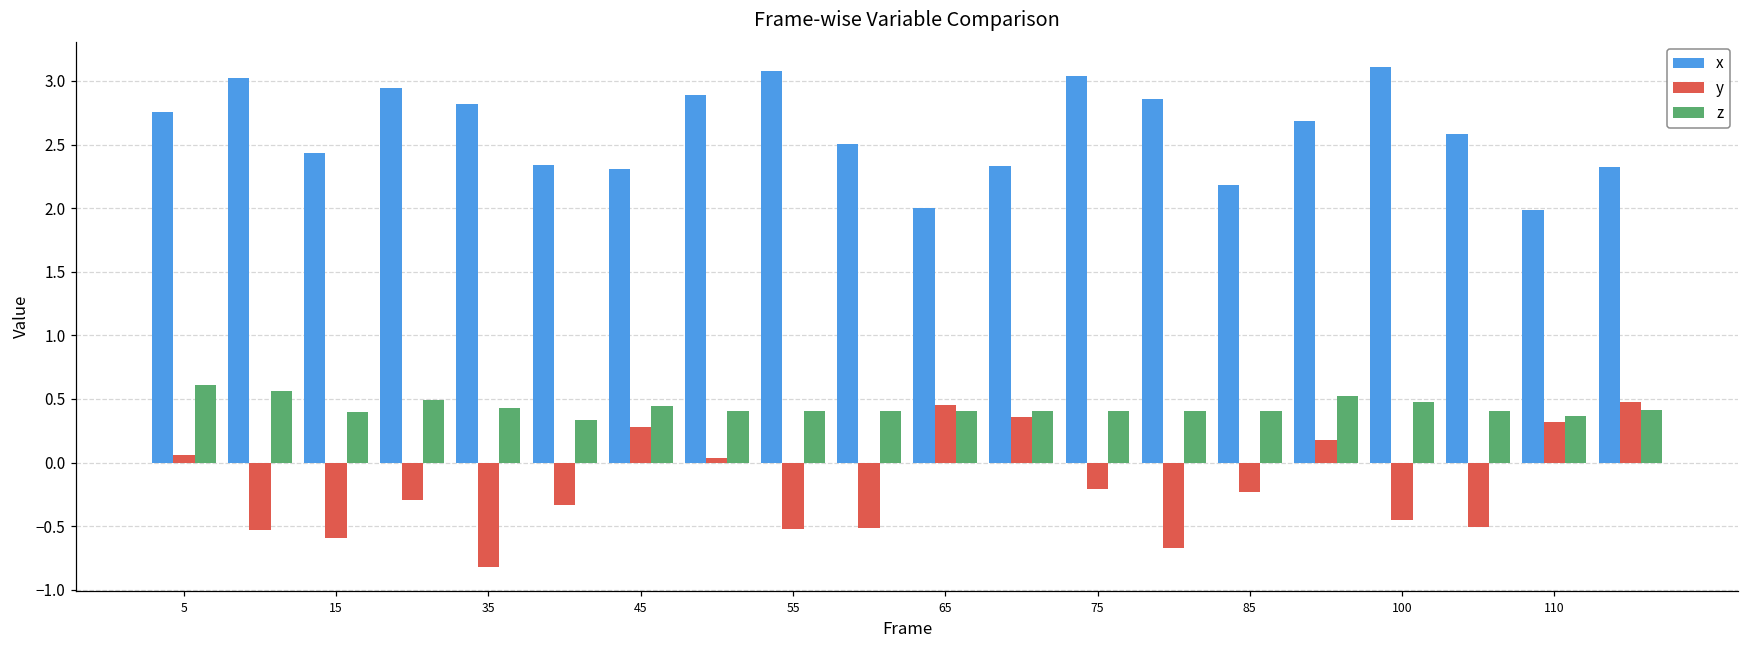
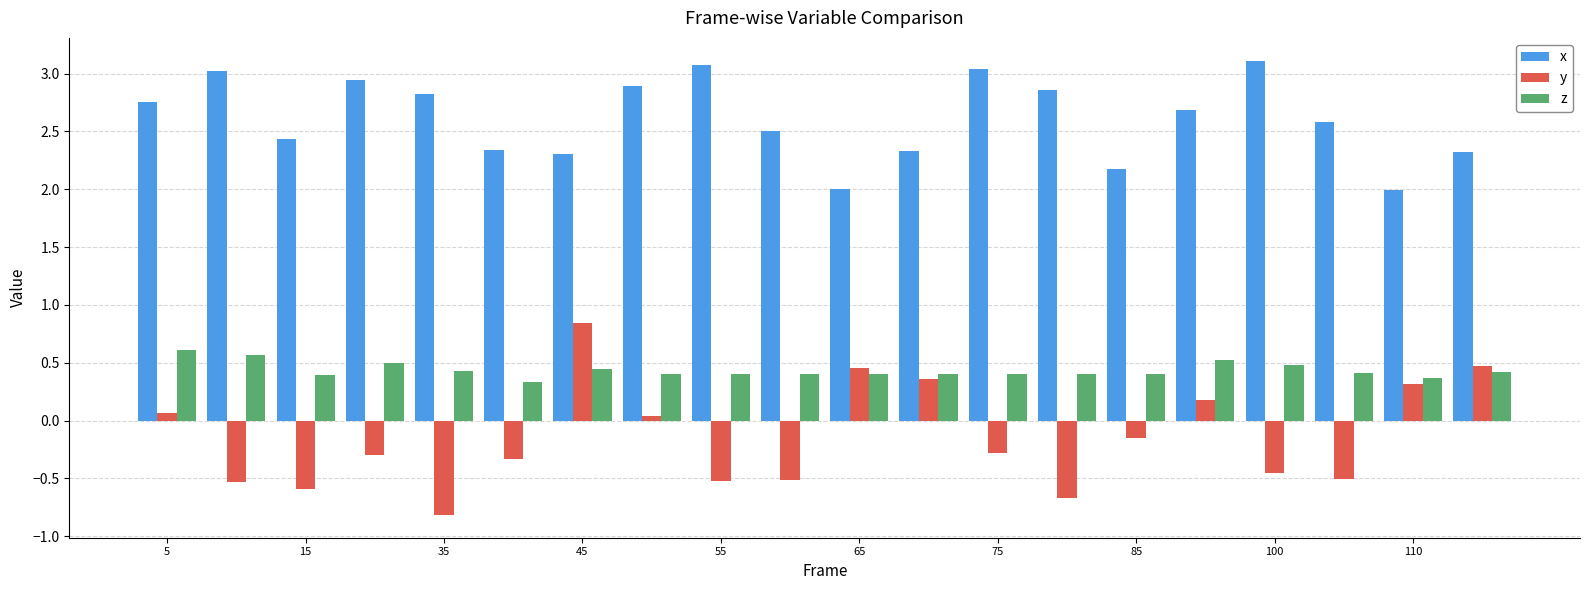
y, 45: 0.28 -> 0.84
y, 75: -0.21 -> -0.28
y, 85: -0.23 -> -0.15
